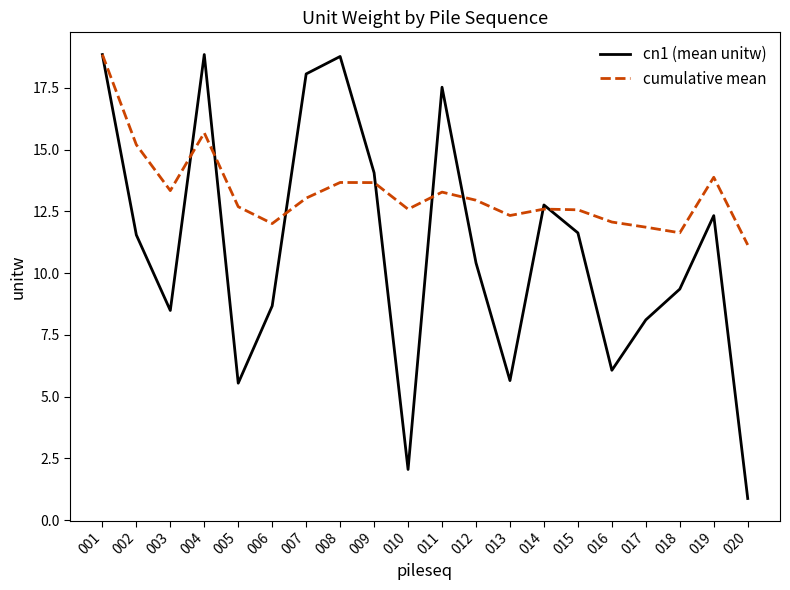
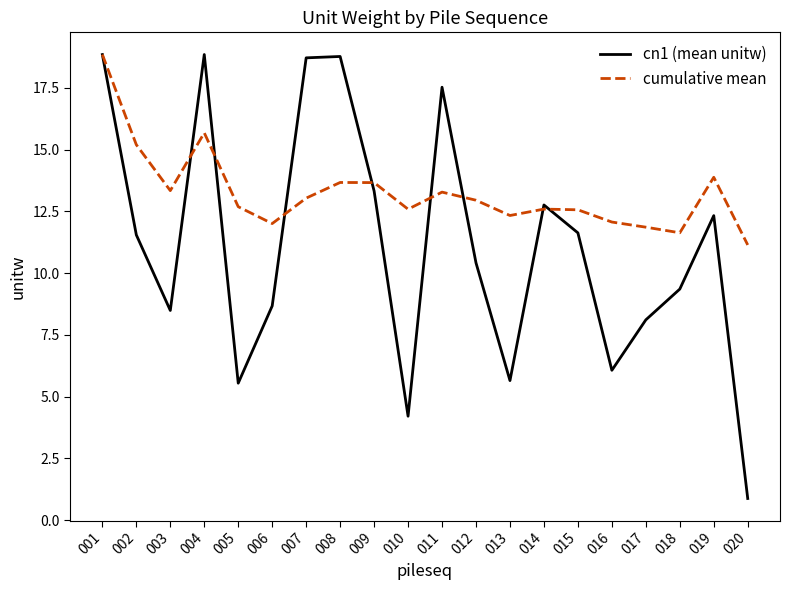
cn1 (mean unitw), 007: 18.1 -> 18.7
cn1 (mean unitw), 009: 14.1 -> 13.3
cn1 (mean unitw), 010: 2.1 -> 4.2
